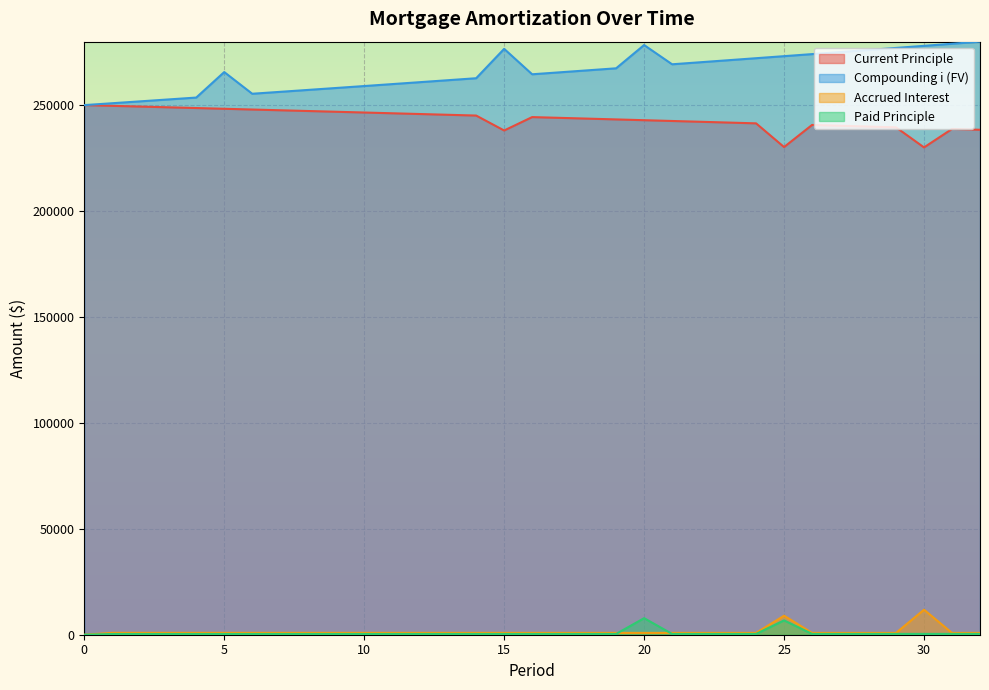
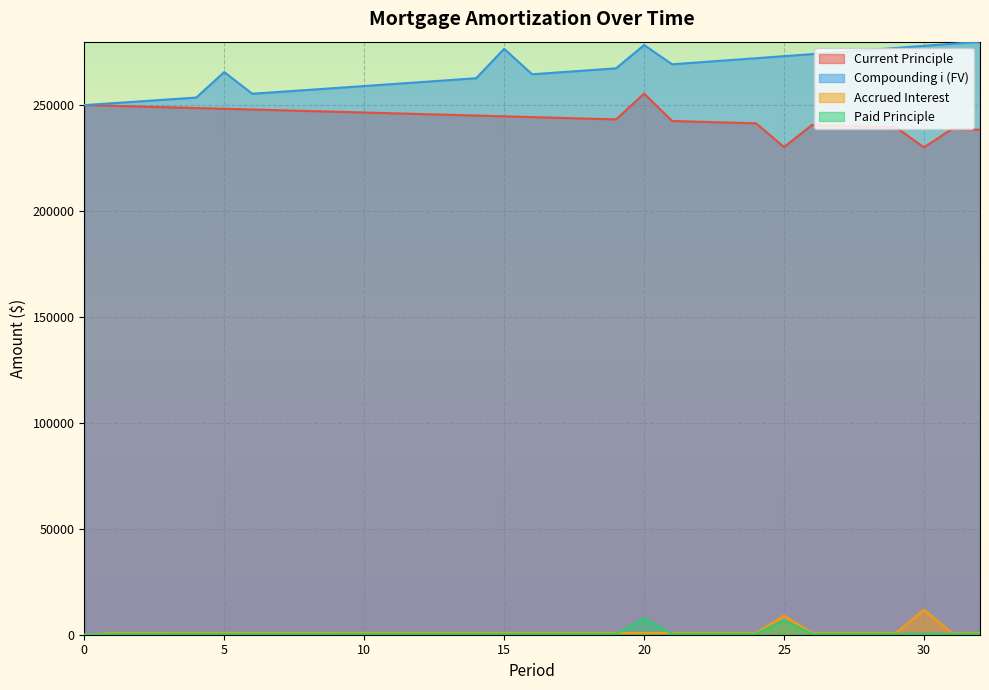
Current Principle, 15: 238000 -> 245000
Current Principle, 20: 243000 -> 255000
